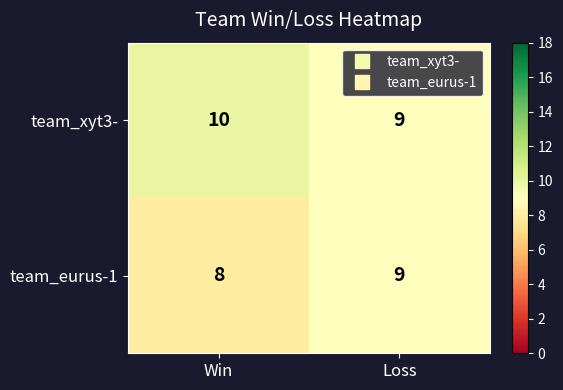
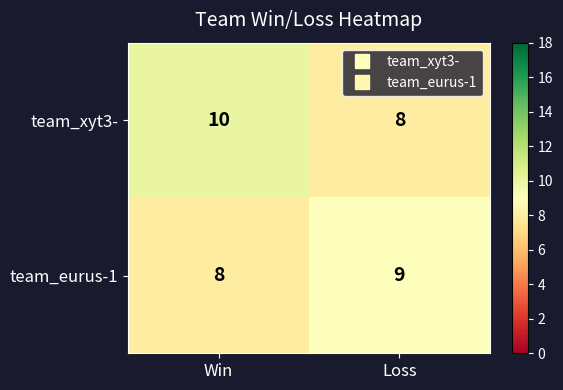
team_xyt3-, Loss: 9 -> 8
